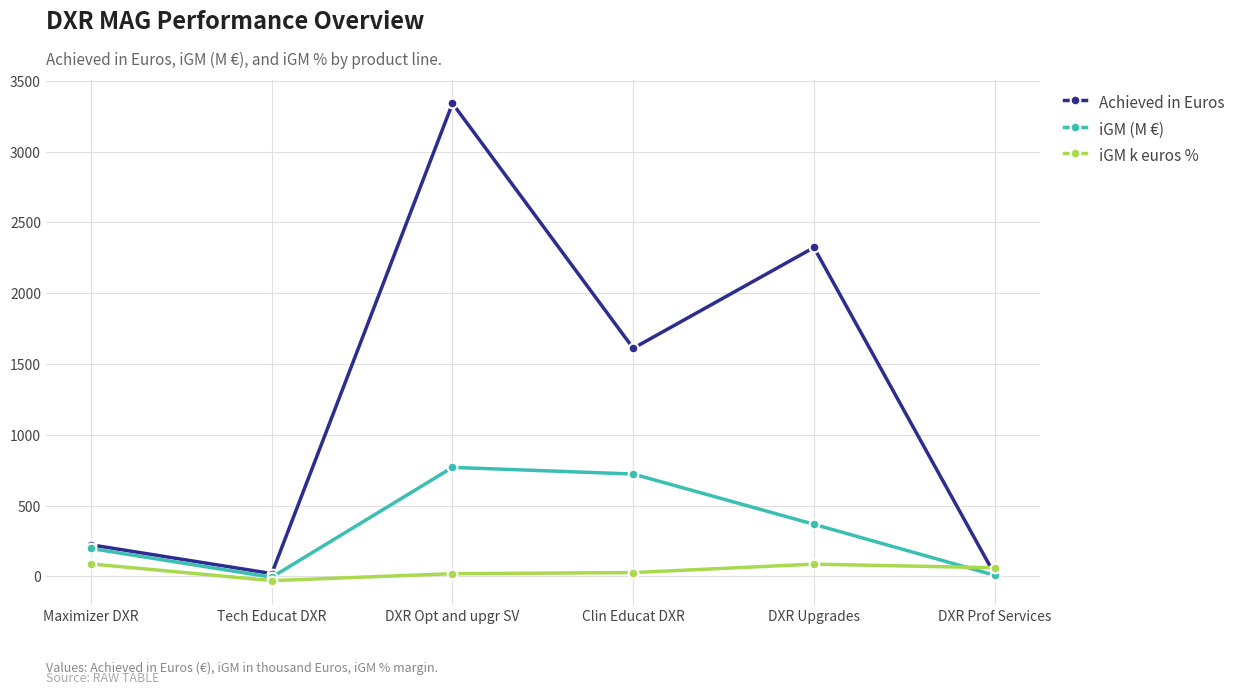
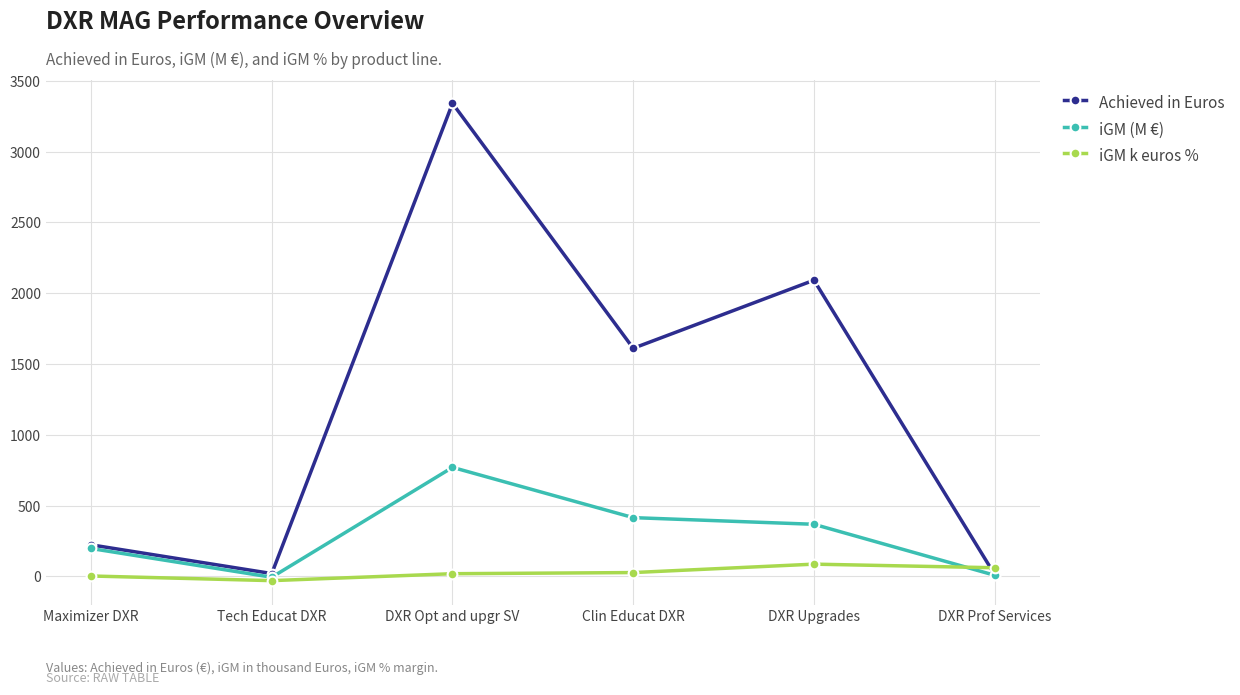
iGM k euros %, Maximizer DXR: 90 -> 0
iGM (M €), Clin Educat DXR: 720 -> 420
Achieved in Euros, DXR Upgrades: 2320 -> 2090
